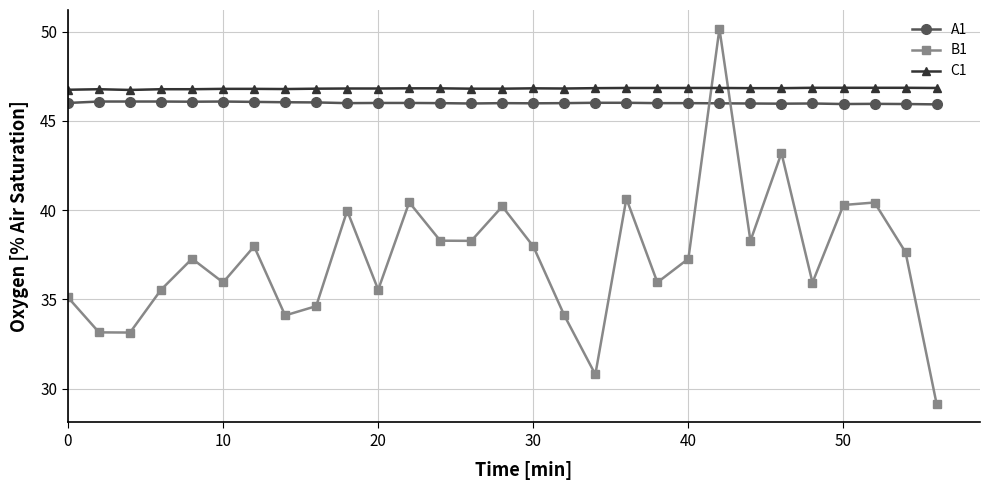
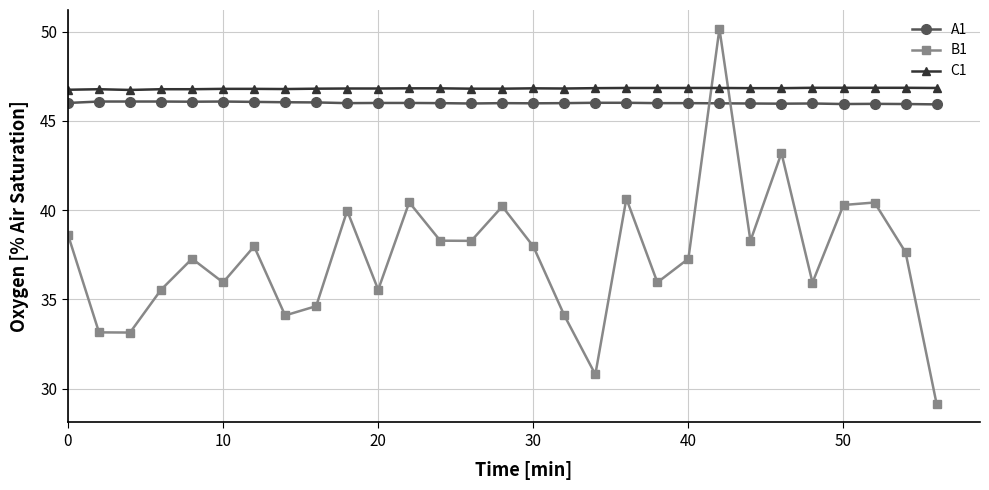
B1, 0: 35.1 -> 38.6
